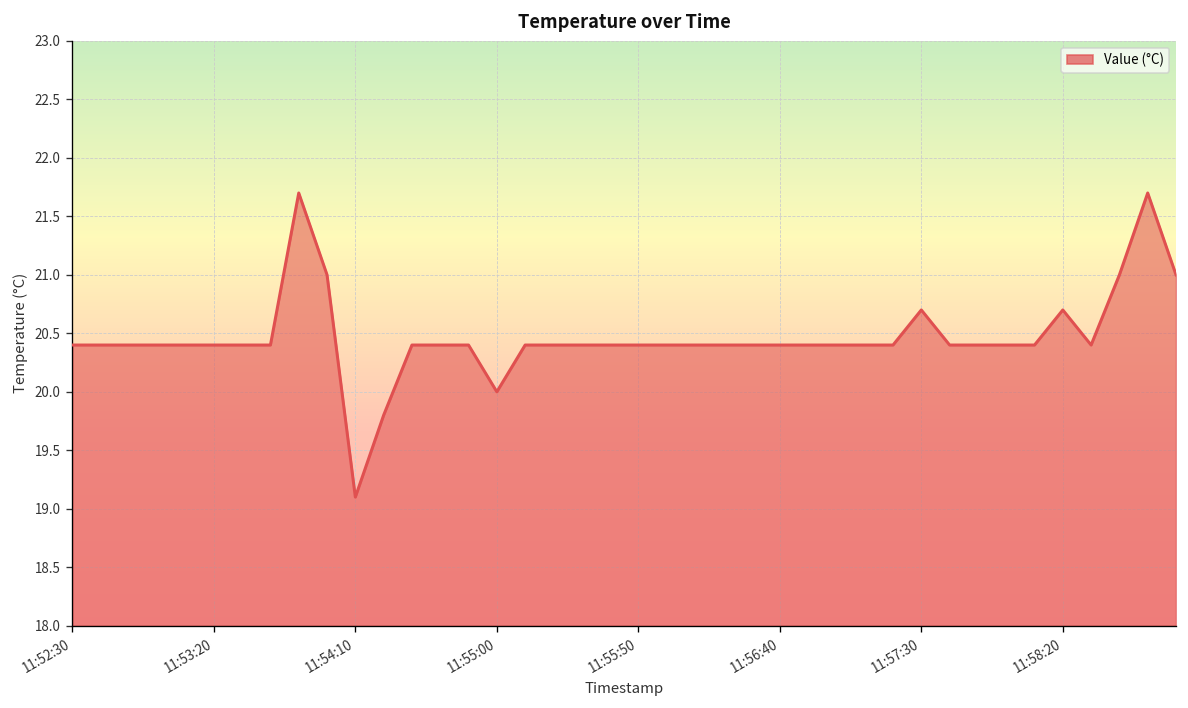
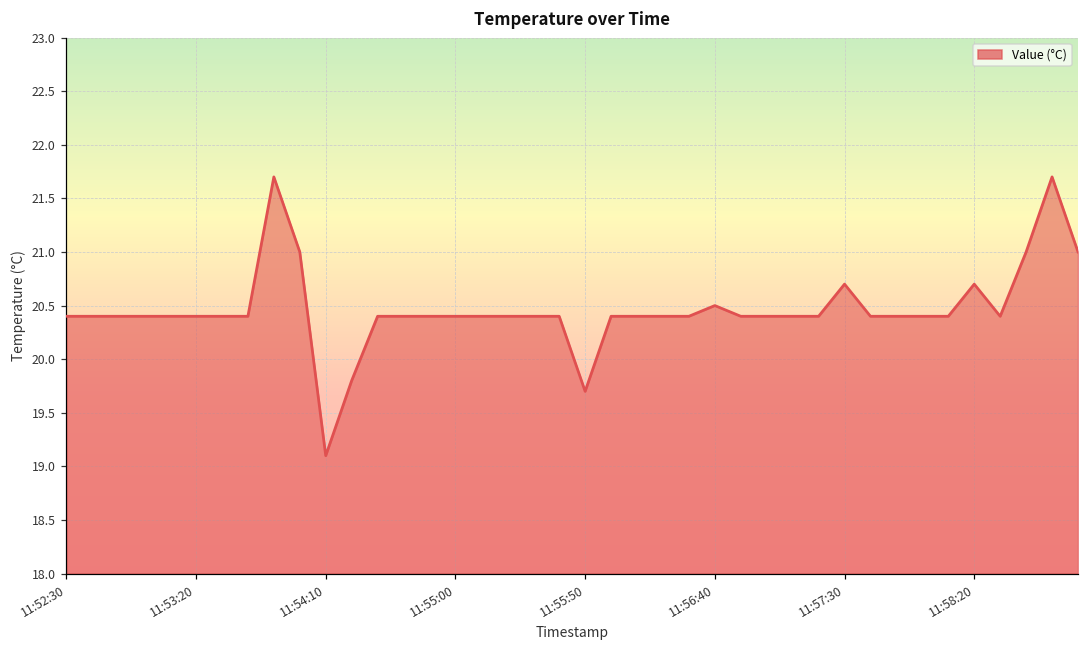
11:55:00: 20.0 -> 20.4
11:55:50: 20.4 -> 19.7
11:56:40: 20.4 -> 20.5
